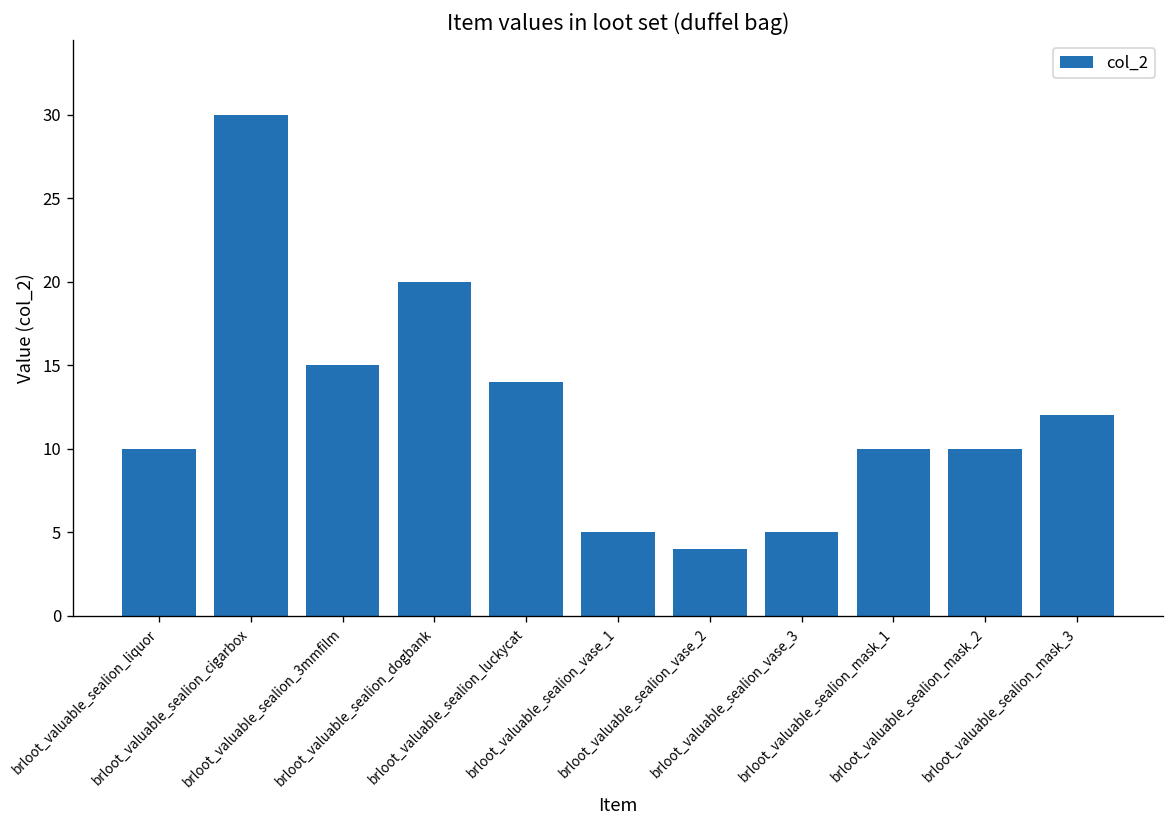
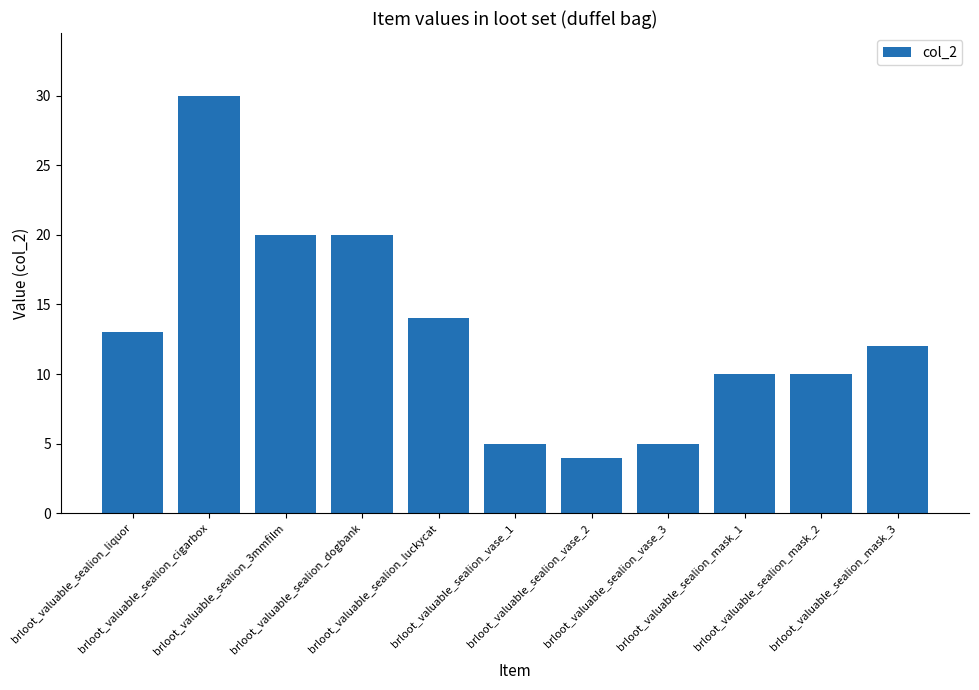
brloot_valuable_sealion_liquor: 10 -> 13
brloot_valuable_sealion_3mmfilm: 15 -> 20
